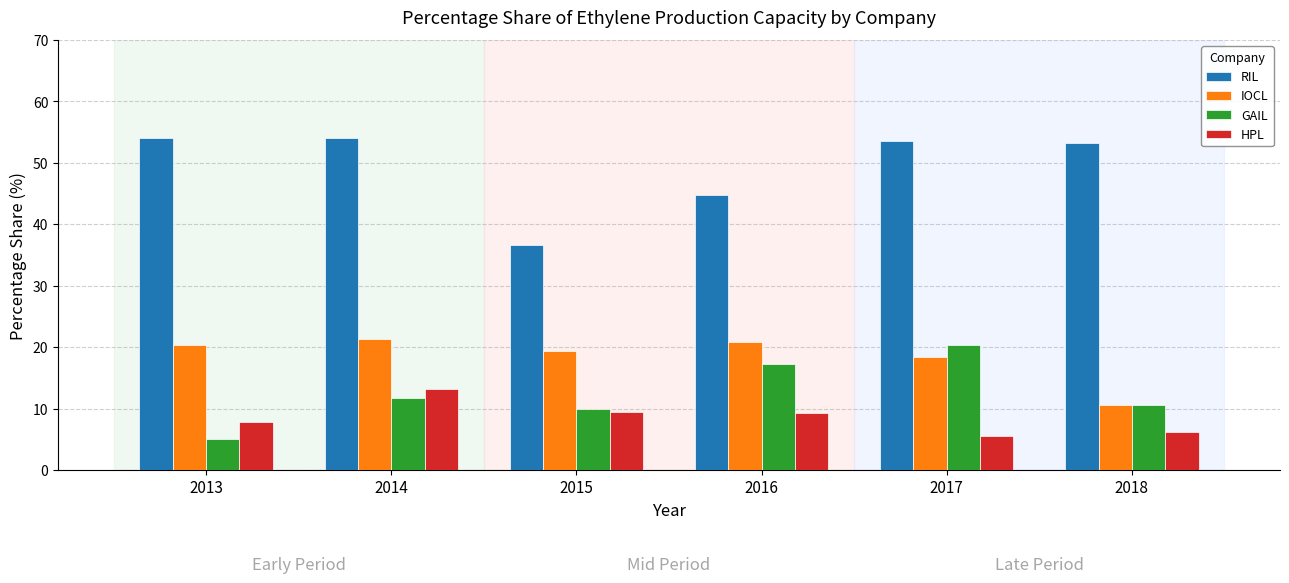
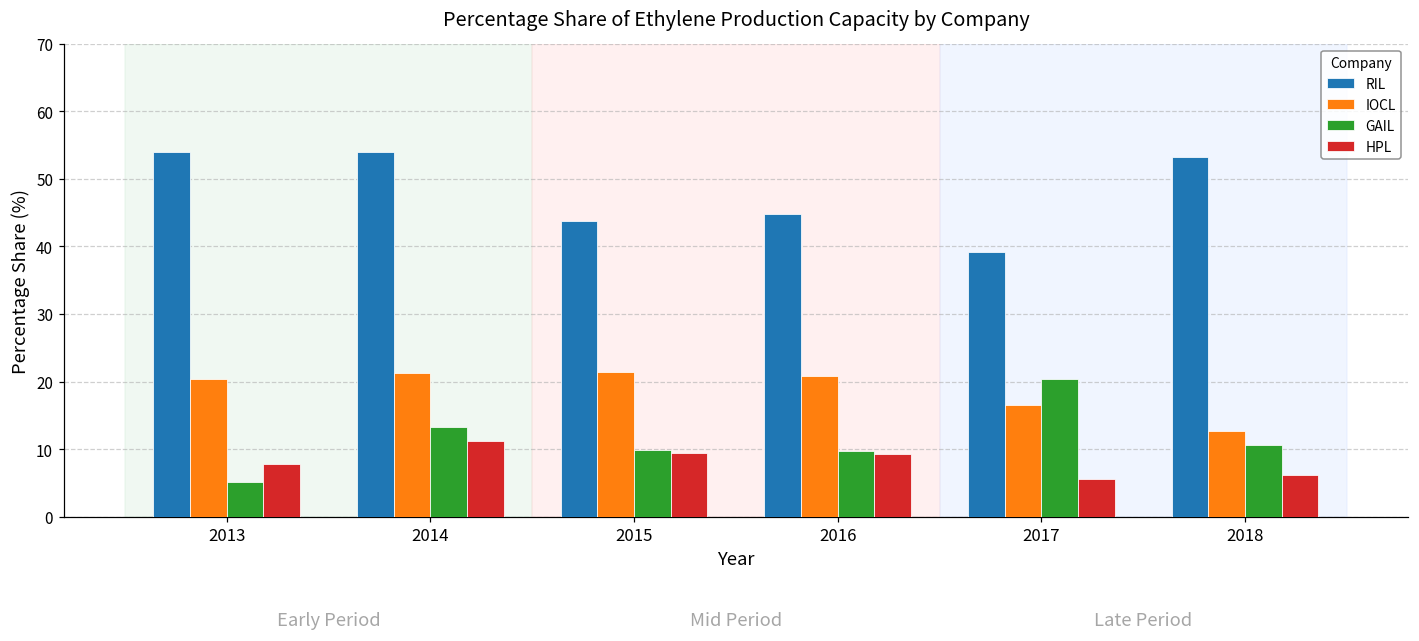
GAIL, 2014: 12 -> 13
HPL, 2014: 13 -> 11
RIL, 2015: 37 -> 44
IOCL, 2015: 19 -> 21
GAIL, 2016: 17 -> 10
RIL, 2017: 54 -> 39
IOCL, 2017: 18 -> 17
IOCL, 2018: 11 -> 13
